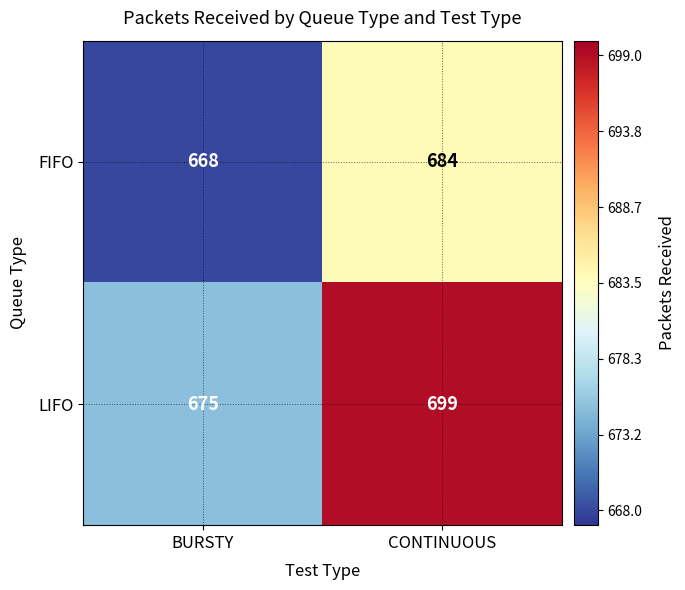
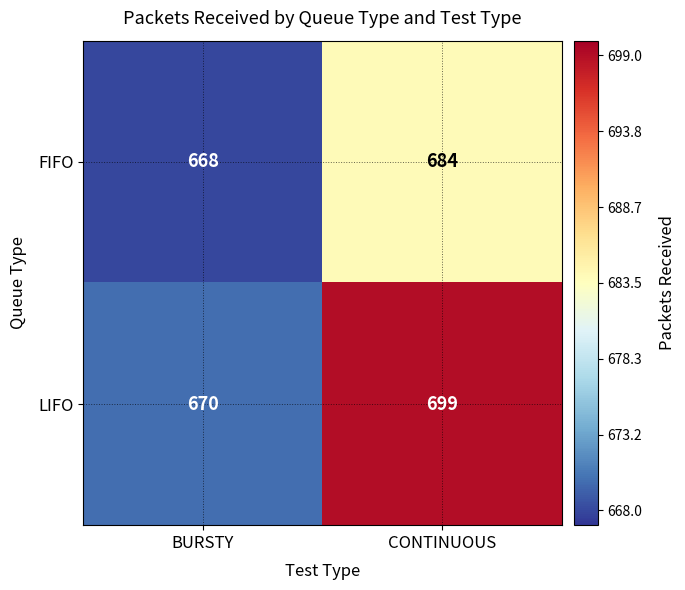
LIFO, BURSTY: 675 -> 670
